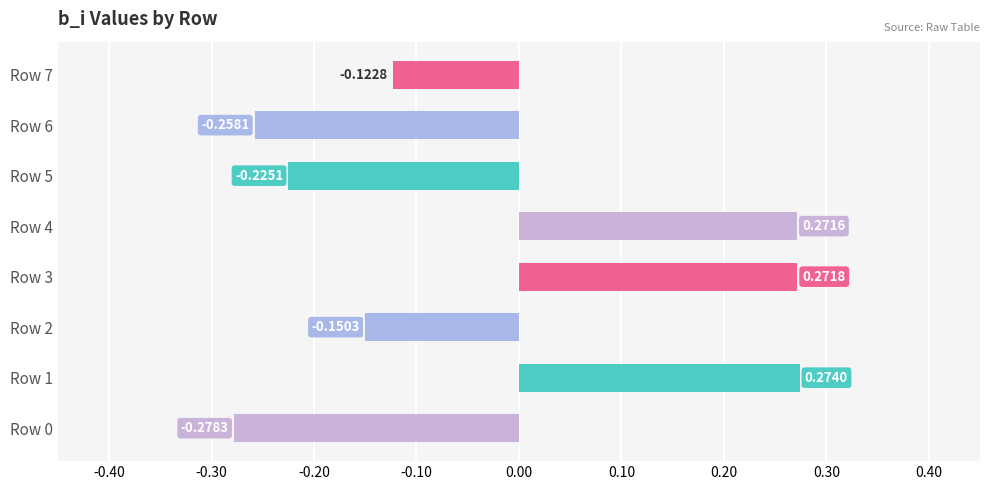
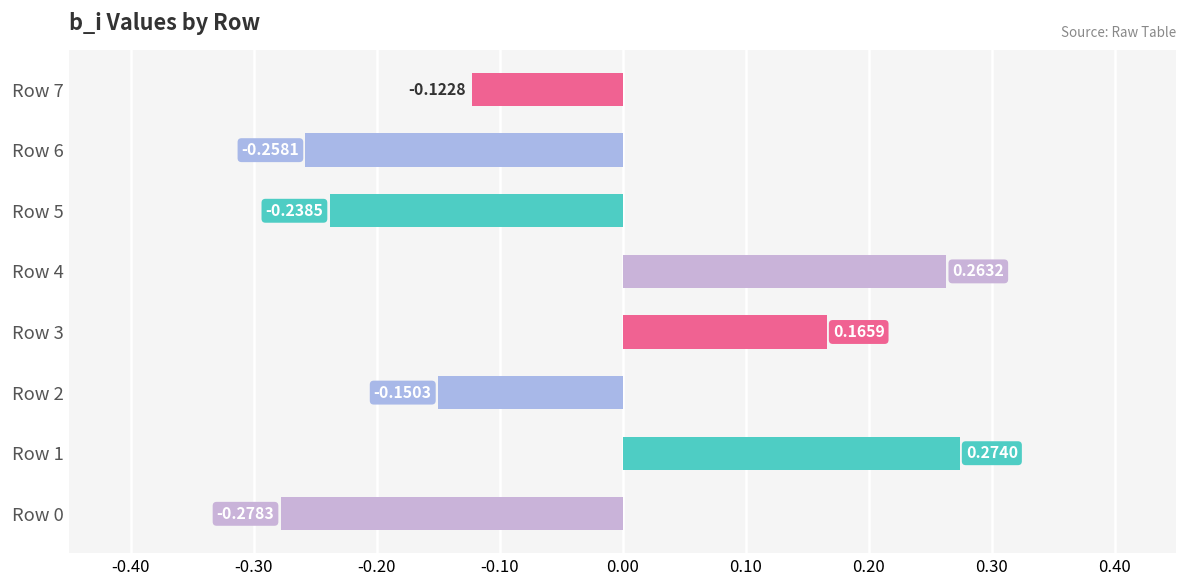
Row 5: -0.2251 -> -0.2385
Row 4: 0.2716 -> 0.2632
Row 3: 0.2718 -> 0.1659
